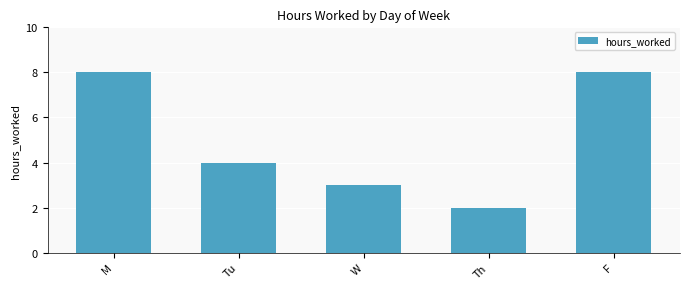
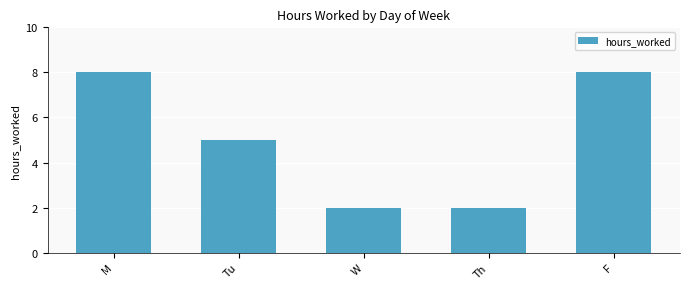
Tu: 4 -> 5
W: 3 -> 2
